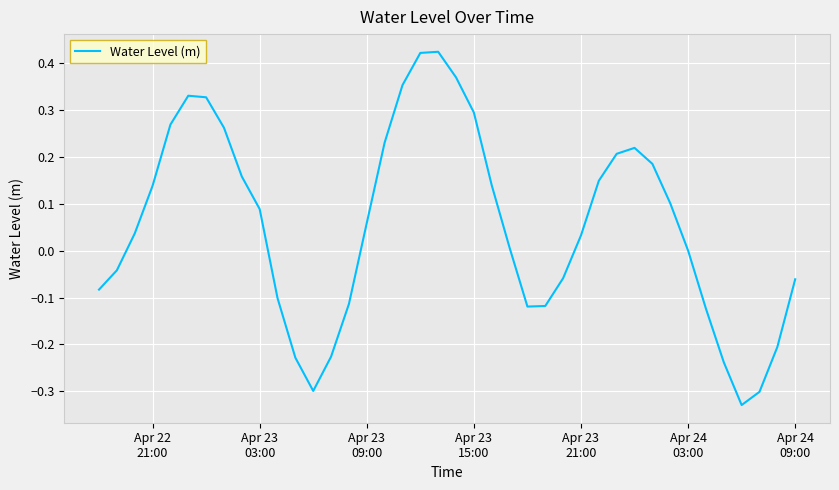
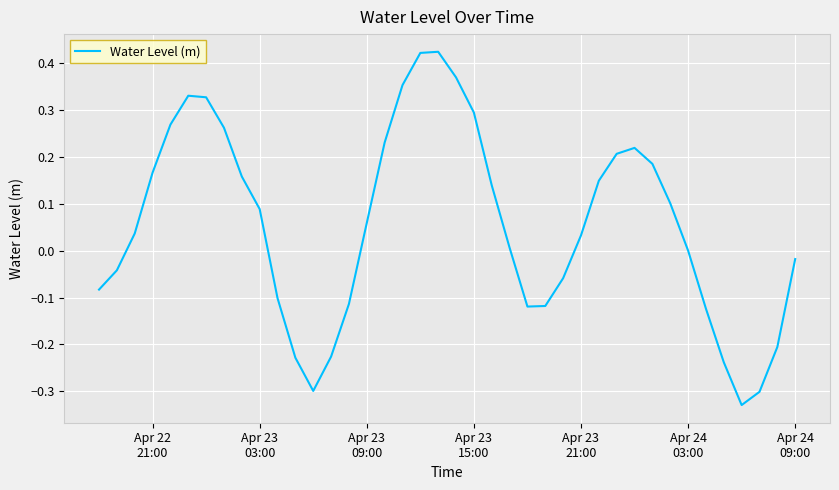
Apr 22 21:00: 0.14 -> 0.17
Apr 24 09:00: -0.06 -> -0.02
